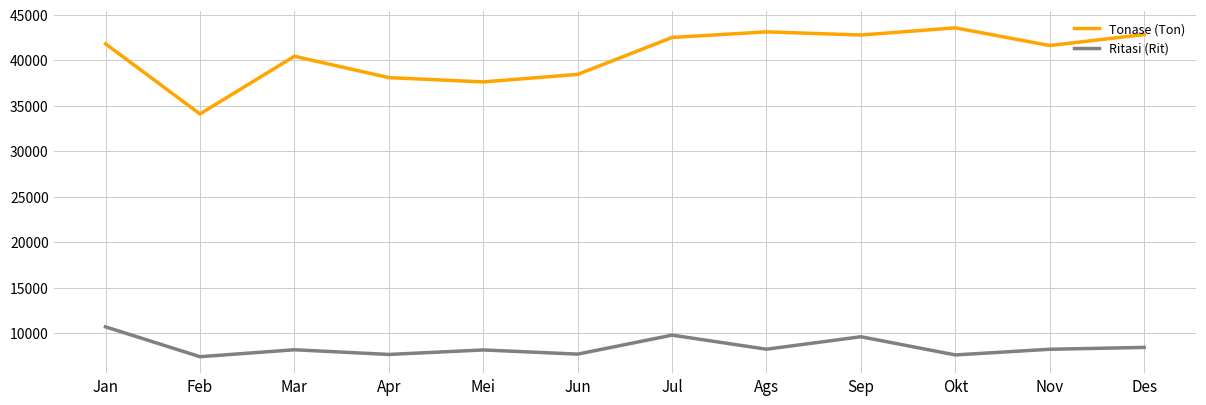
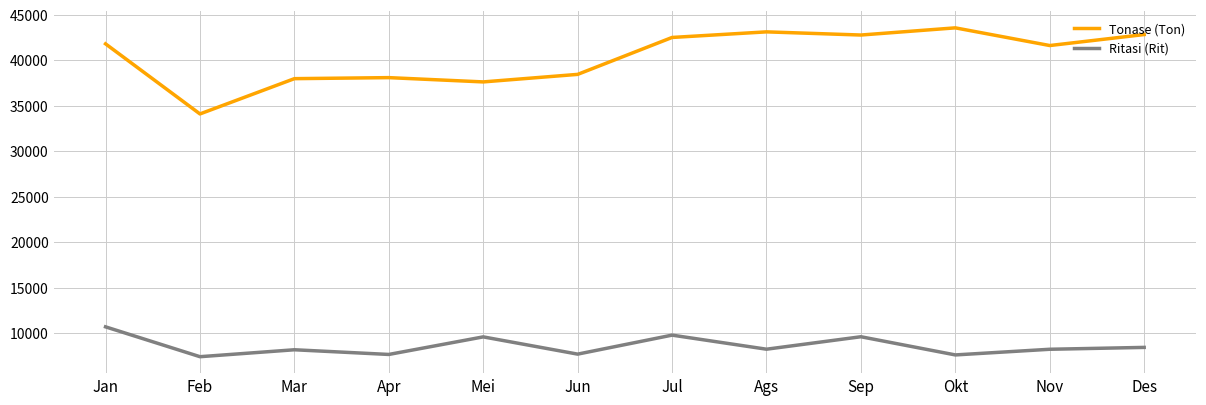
Tonase (Ton), Mar: 40000 -> 38000
Ritasi (Rit), Mei: 8000 -> 10000
